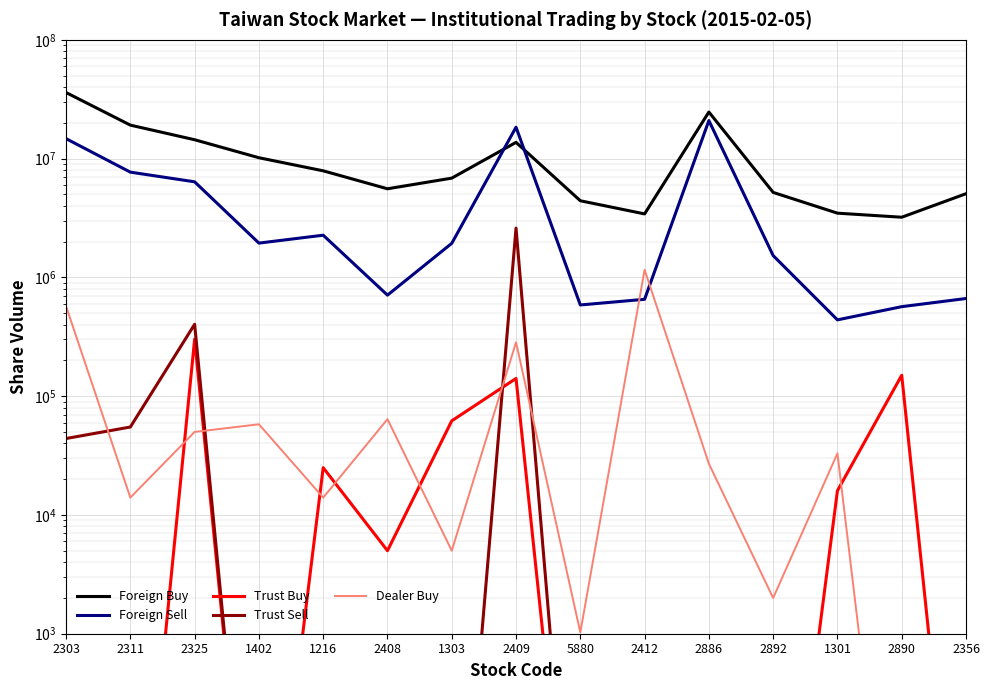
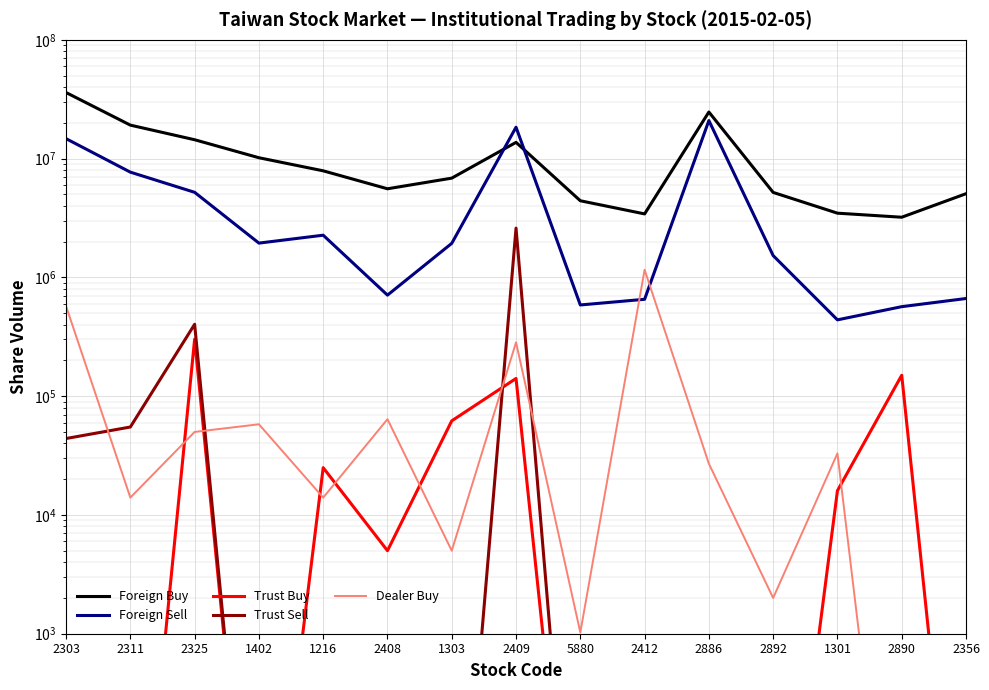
Foreign Sell, 2325: 6000000 -> 5000000
